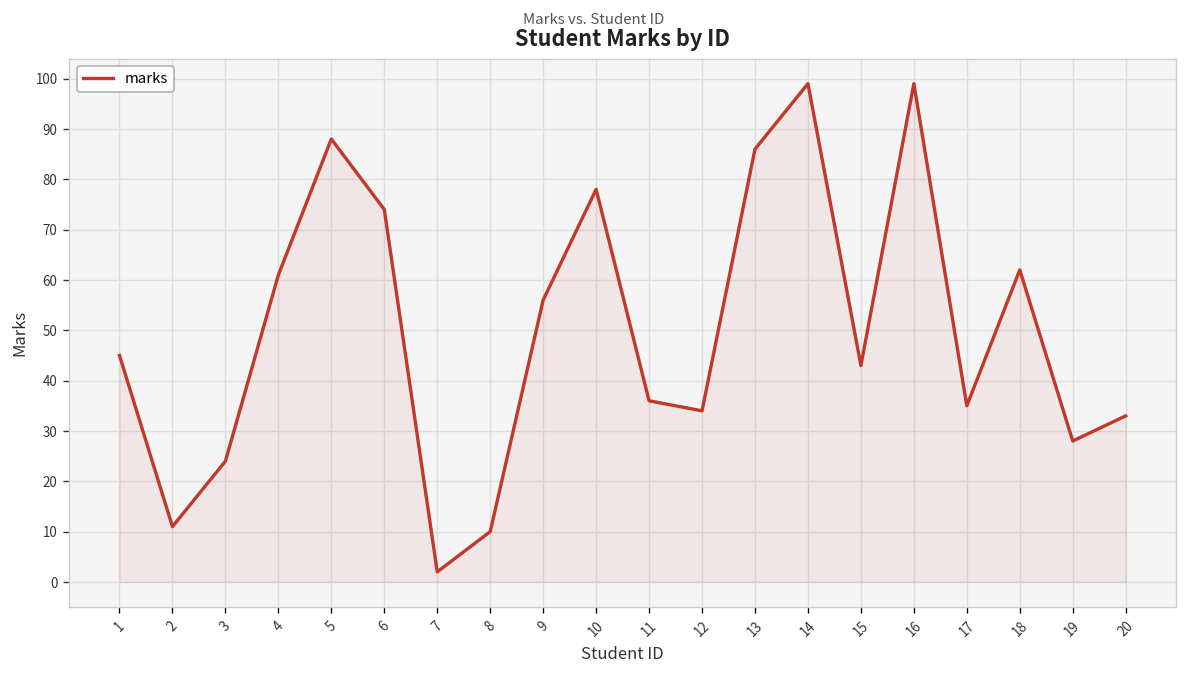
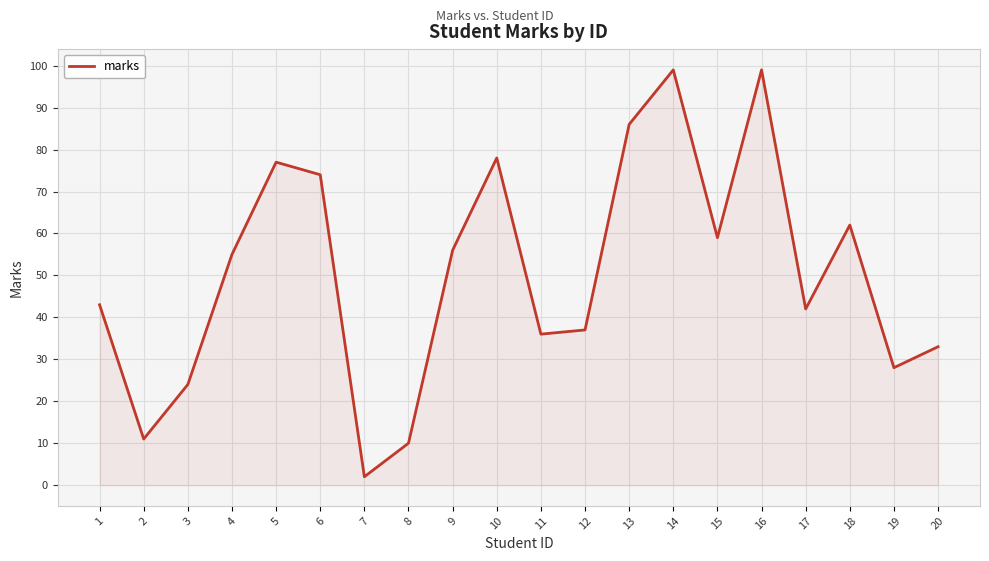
1: 45 -> 43
4: 61 -> 55
5: 88 -> 77
12: 34 -> 37
15: 43 -> 59
17: 35 -> 42
